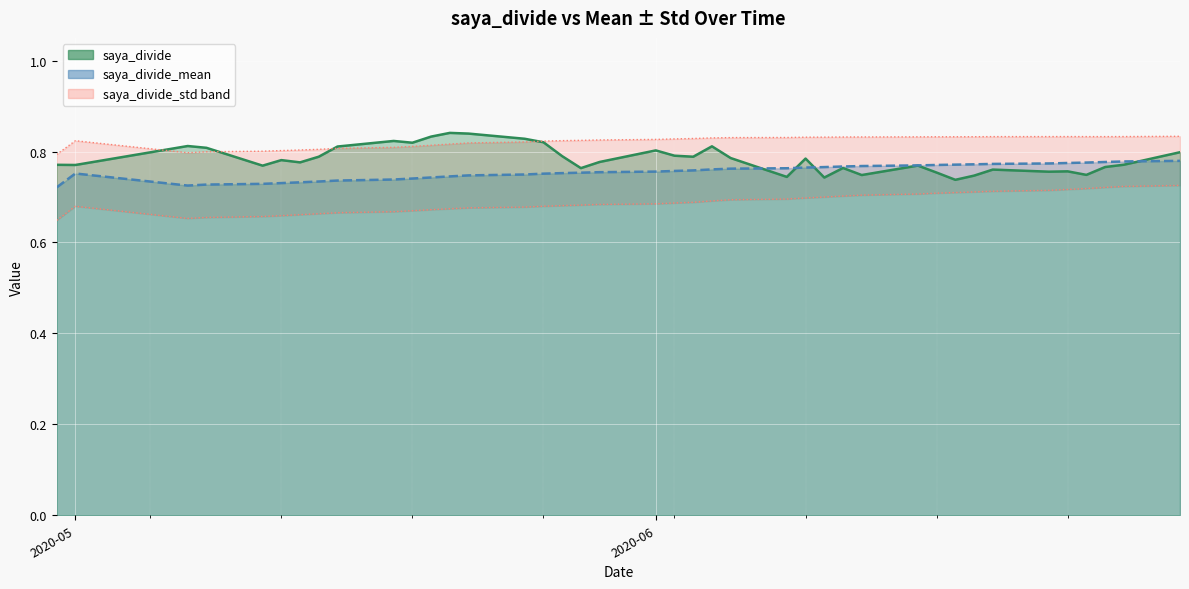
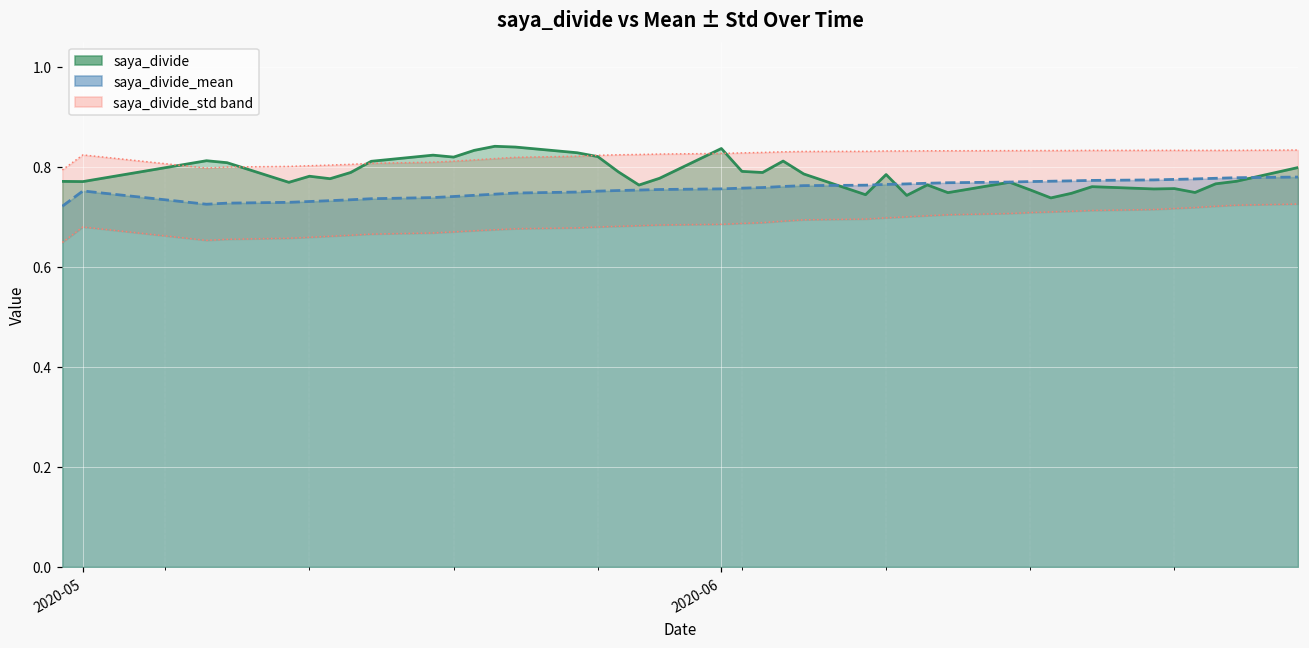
saya_divide, 2020-06: 0.80 -> 0.84
